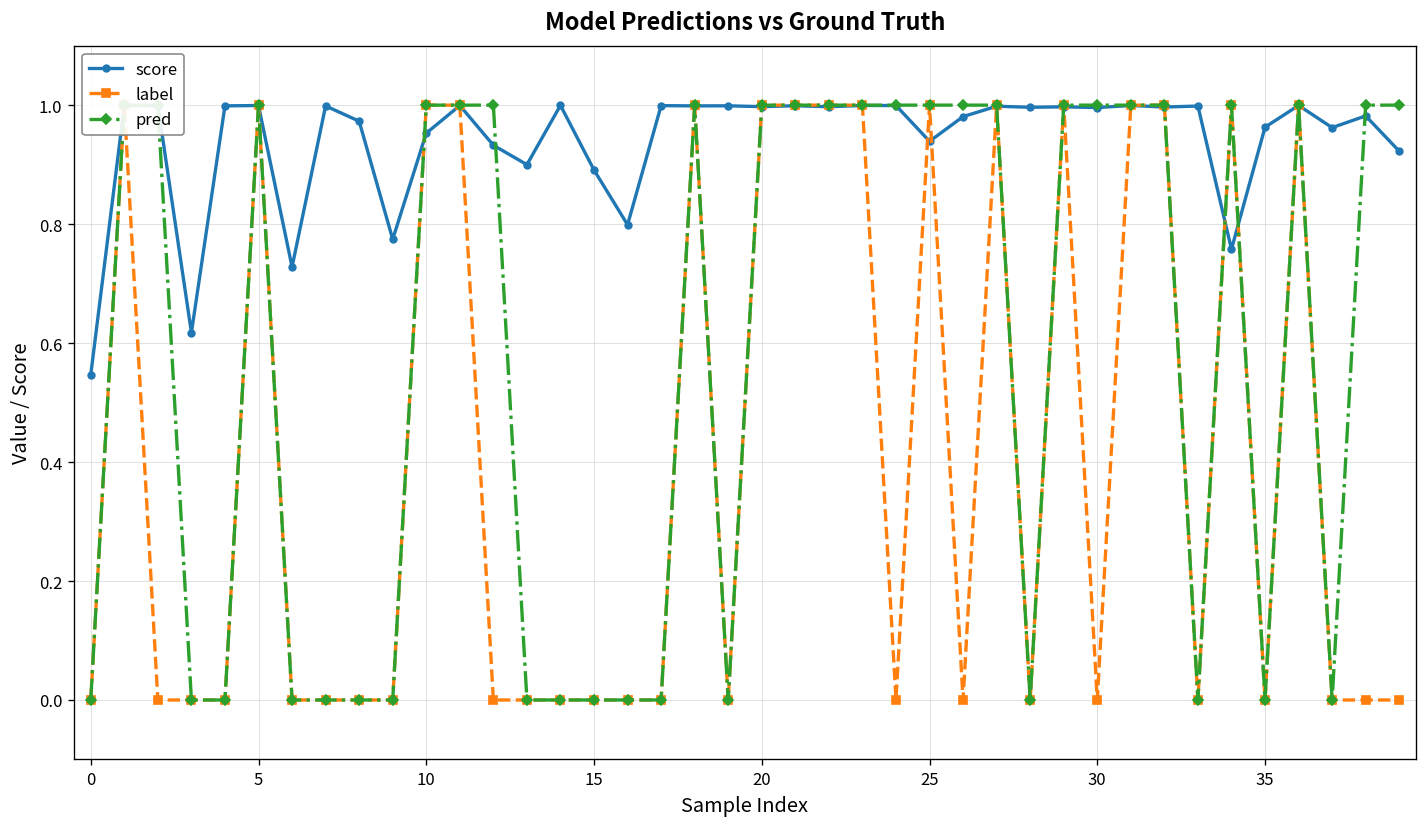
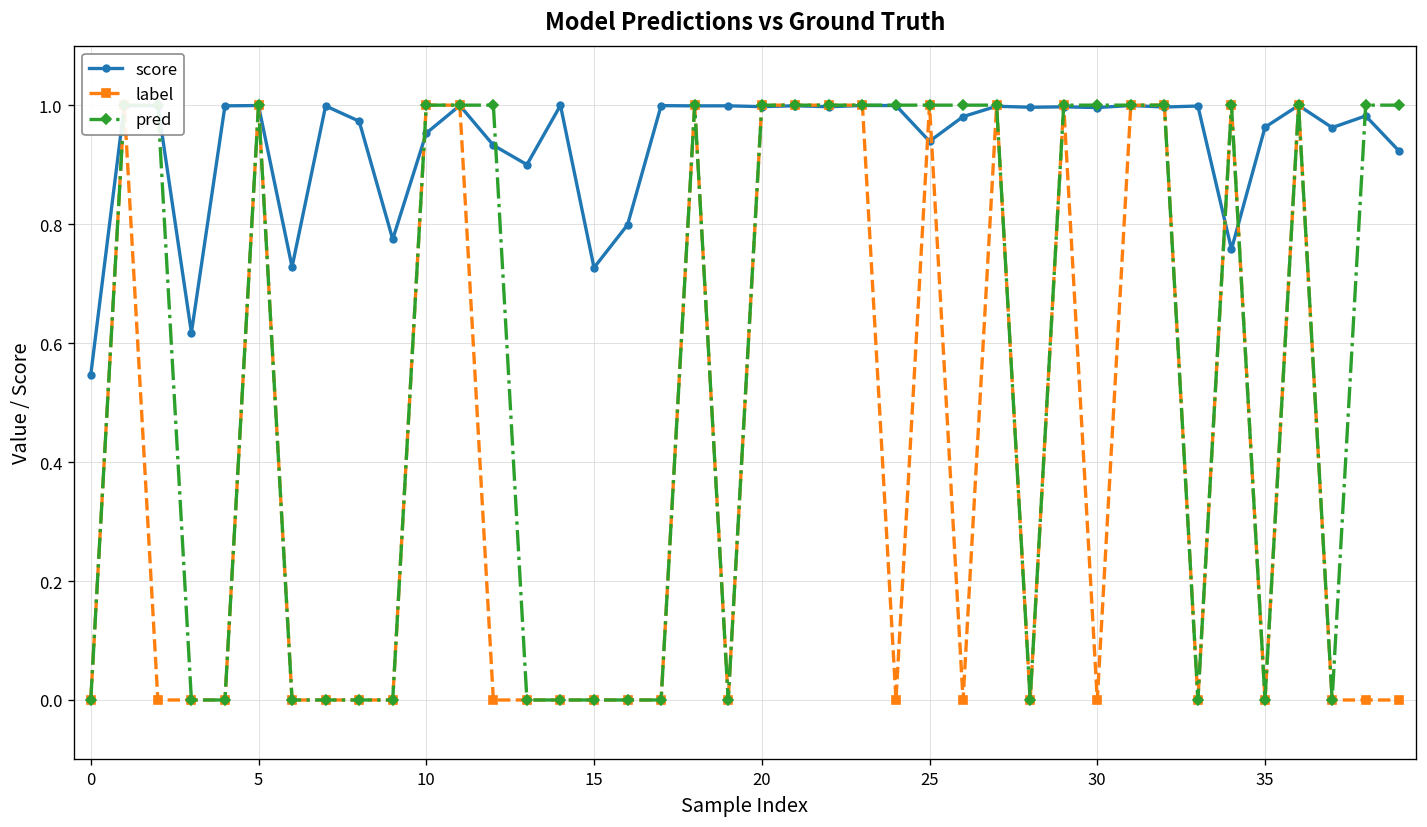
score, 15: 0.89 -> 0.73
